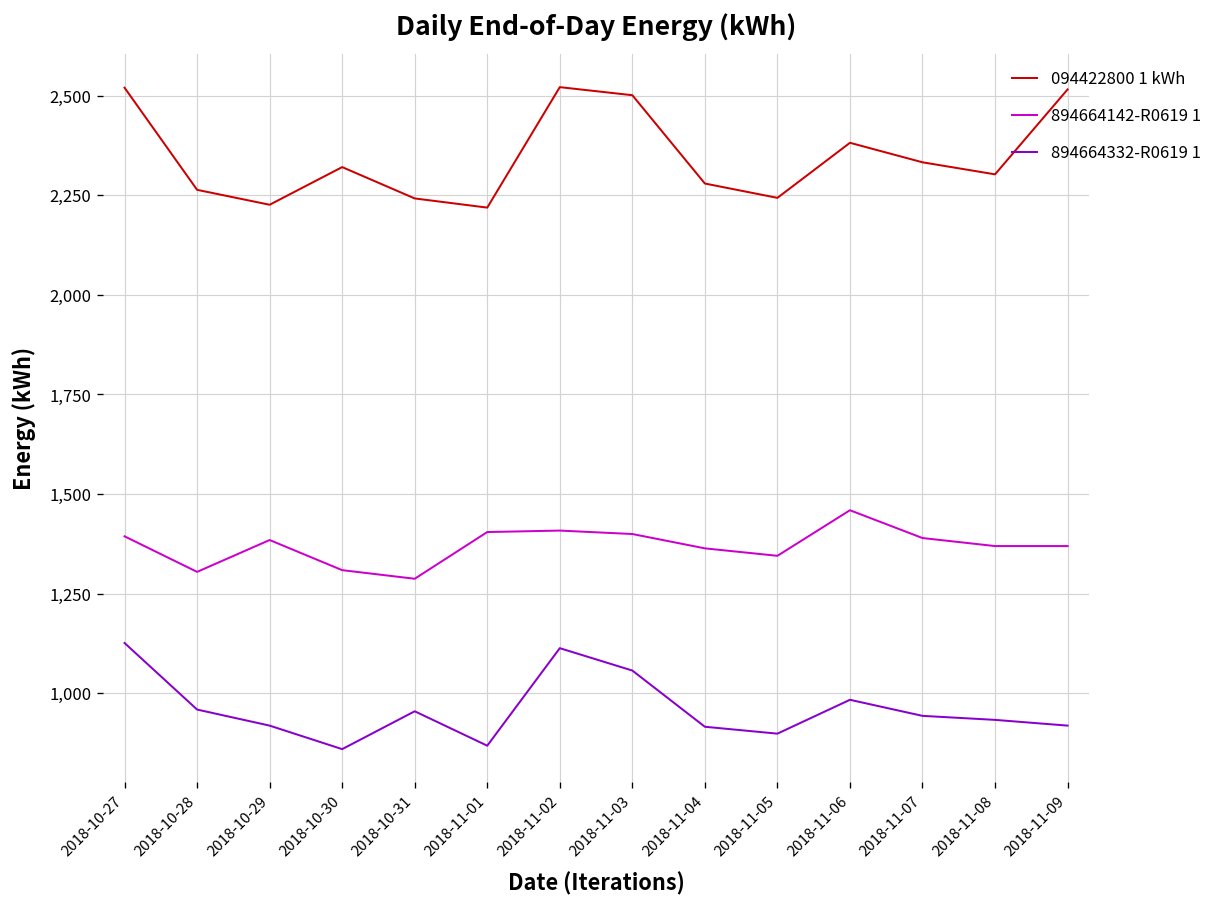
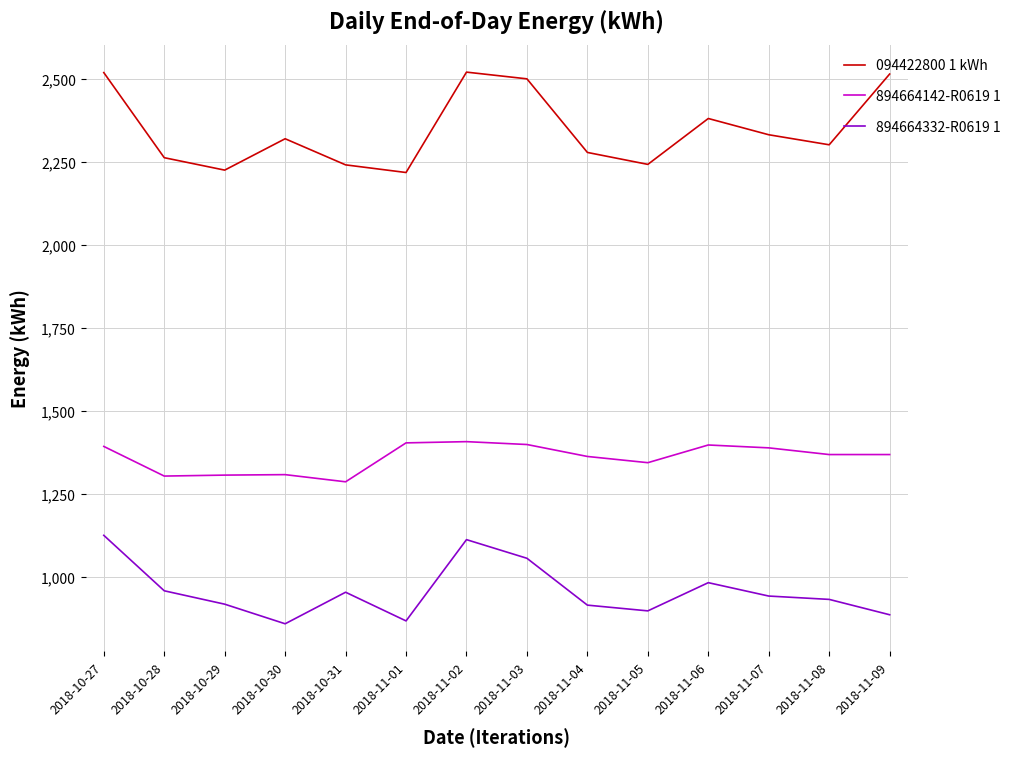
894664142-R0619 1, 2018-10-29: 1,380 -> 1,310
894664142-R0619 1, 2018-11-06: 1,460 -> 1,400
894664332-R0619 1, 2018-11-09: 920 -> 890
